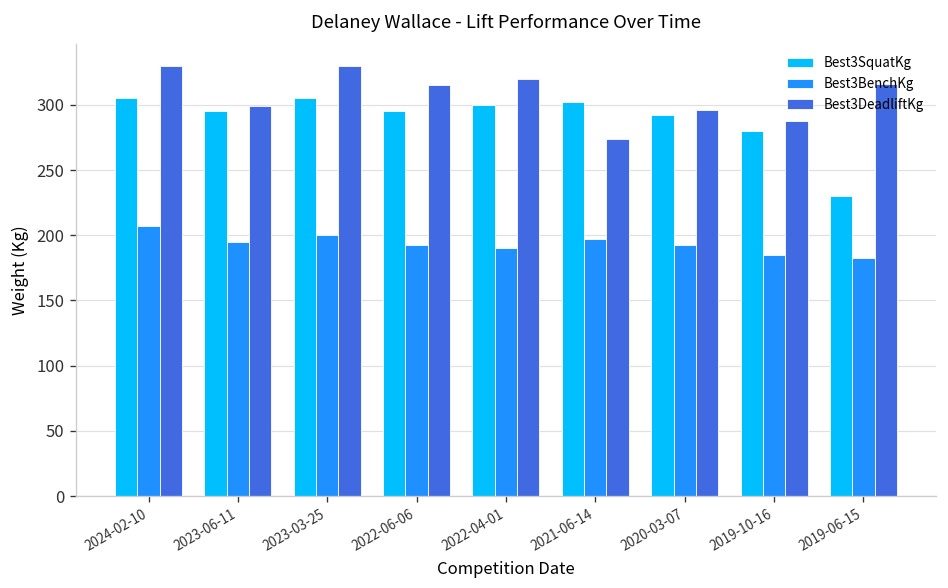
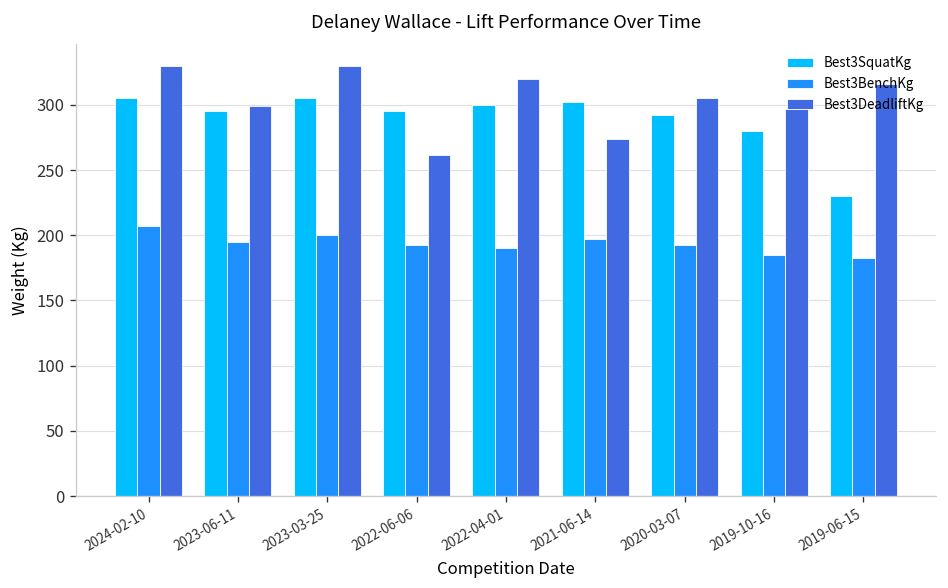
Best3DeadliftKg, 2022-06-06: 315 -> 262
Best3DeadliftKg, 2020-03-07: 296 -> 305
Best3DeadliftKg, 2019-10-16: 288 -> 297
